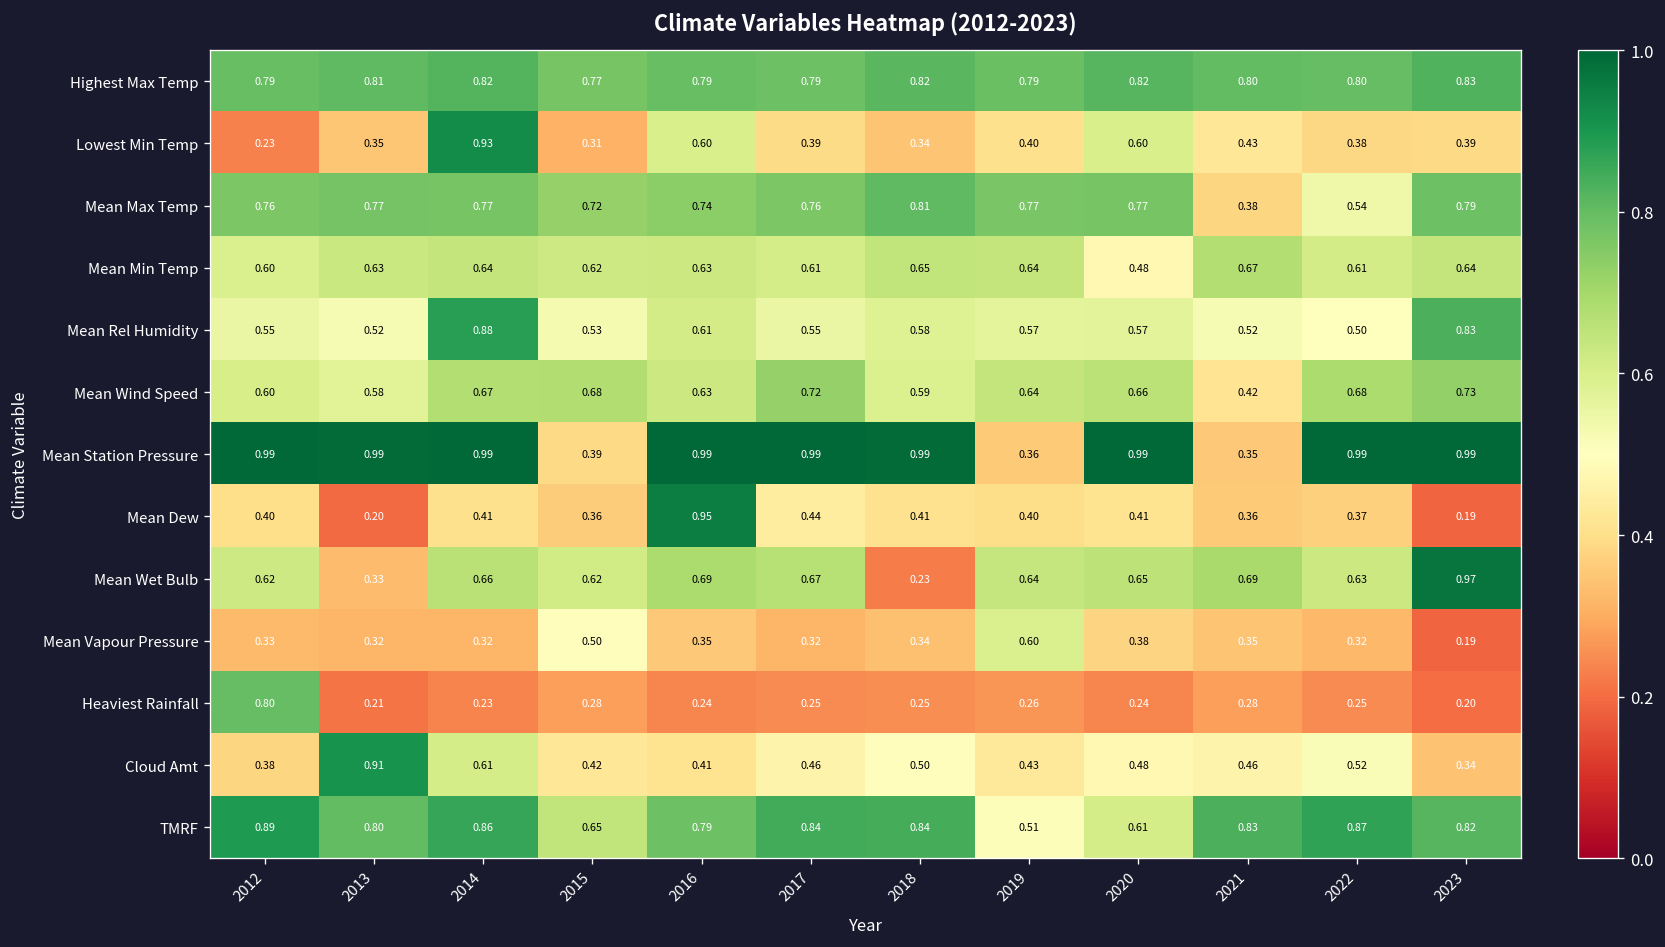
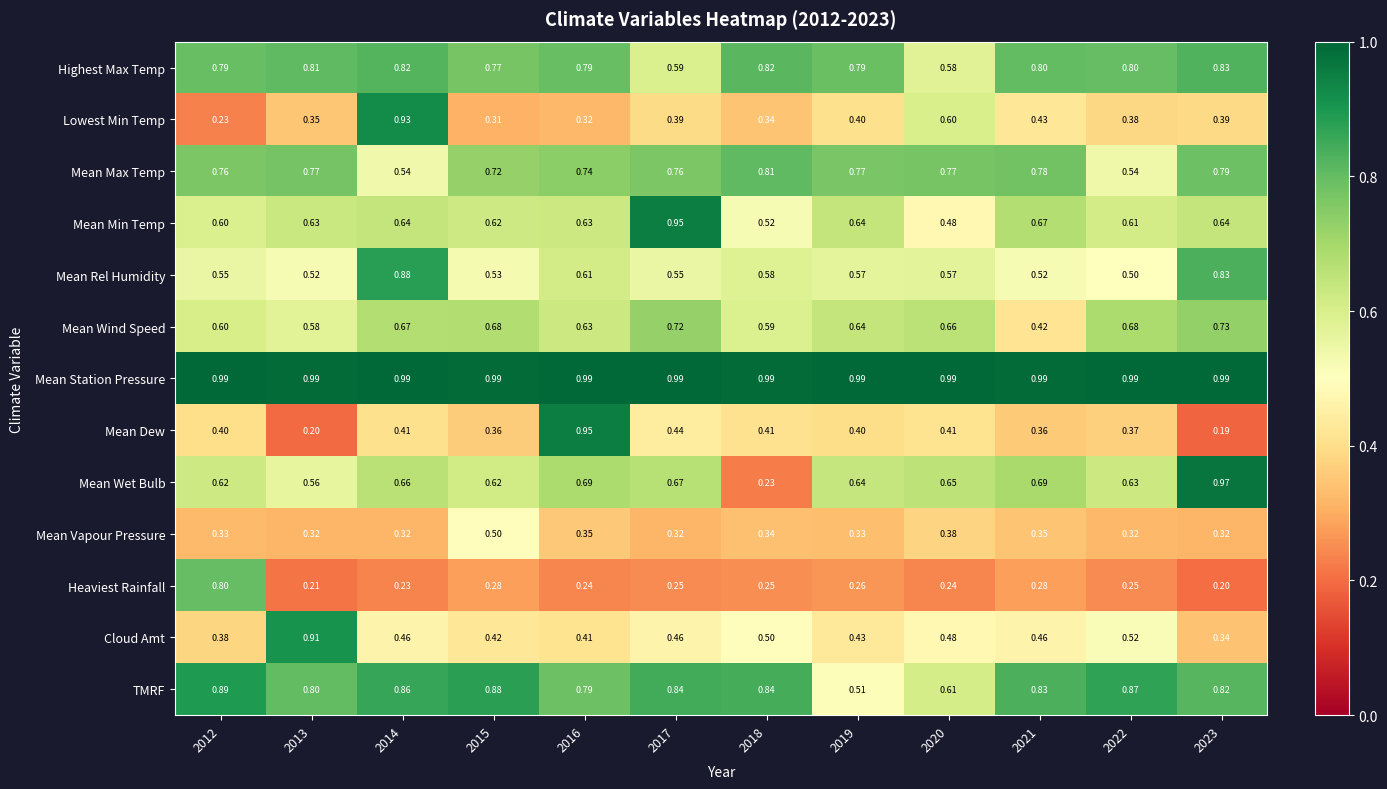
Highest Max Temp, 2017: 0.79 -> 0.59
Highest Max Temp, 2020: 0.82 -> 0.58
Lowest Min Temp, 2016: 0.60 -> 0.32
Mean Max Temp, 2014: 0.77 -> 0.54
Mean Max Temp, 2021: 0.38 -> 0.78
Mean Min Temp, 2017: 0.61 -> 0.95
Mean Min Temp, 2018: 0.65 -> 0.52
Mean Station Pressure, 2015: 0.39 -> 0.99
Mean Station Pressure, 2019: 0.36 -> 0.99
Mean Station Pressure, 2021: 0.35 -> 0.99
Mean Wet Bulb, 2013: 0.33 -> 0.56
Mean Vapour Pressure, 2019: 0.60 -> 0.33
Mean Vapour Pressure, 2023: 0.19 -> 0.32
Cloud Amt, 2014: 0.61 -> 0.46
TMRF, 2015: 0.65 -> 0.88
